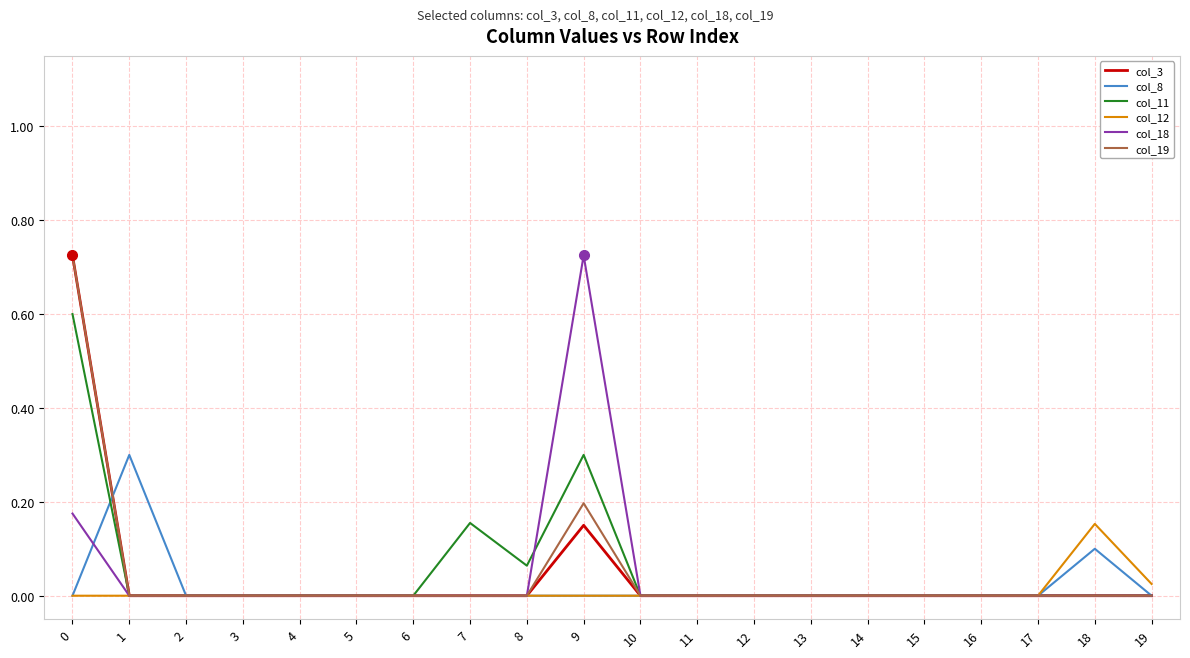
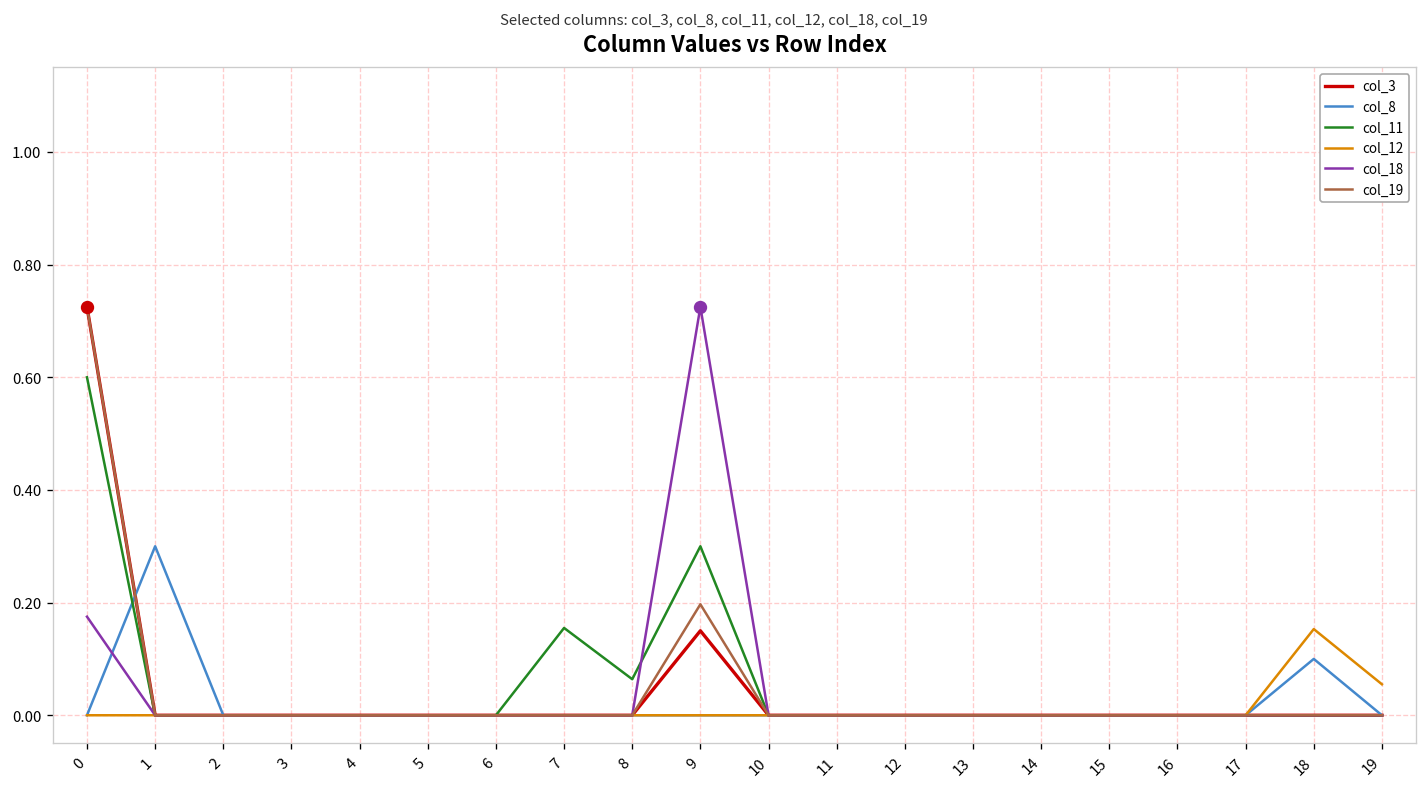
col_12, 19: 0.03 -> 0.06
